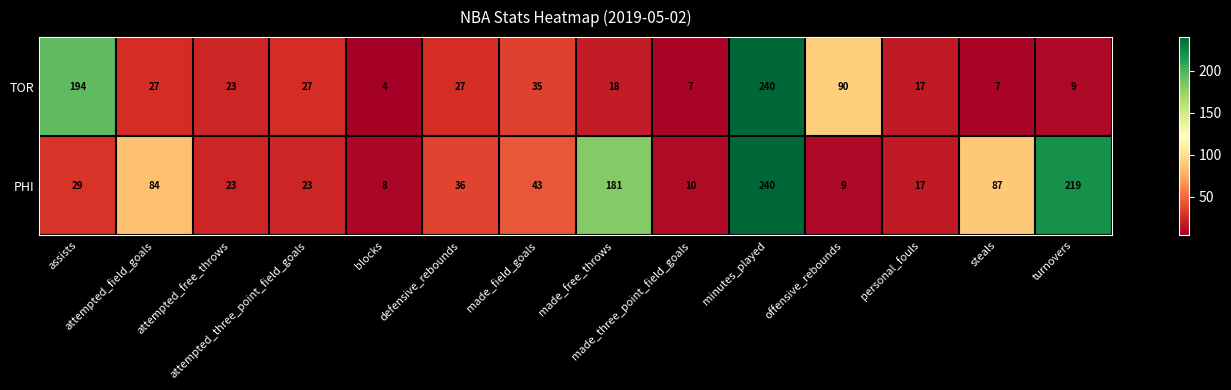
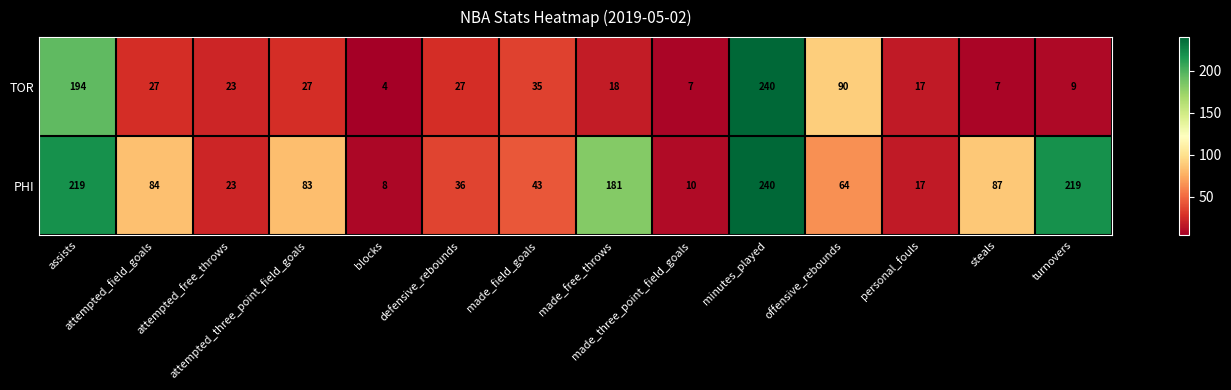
PHI, assists: 29 -> 219
PHI, attempted_three_point_field_goals: 23 -> 83
PHI, offensive_rebounds: 9 -> 64
